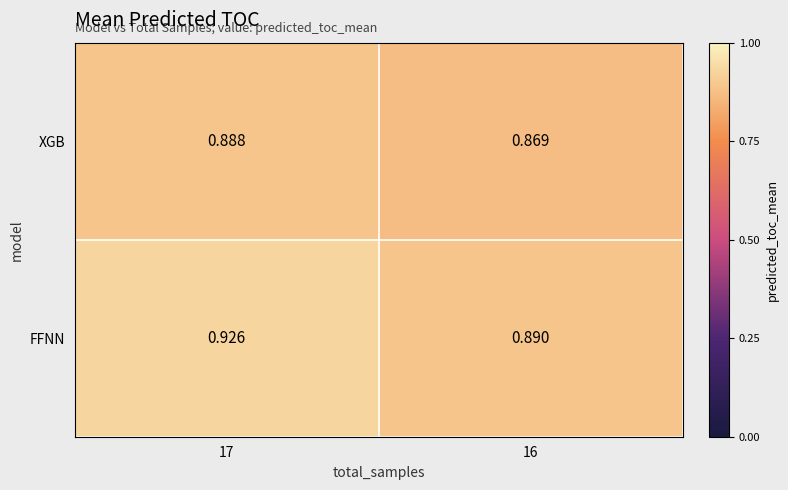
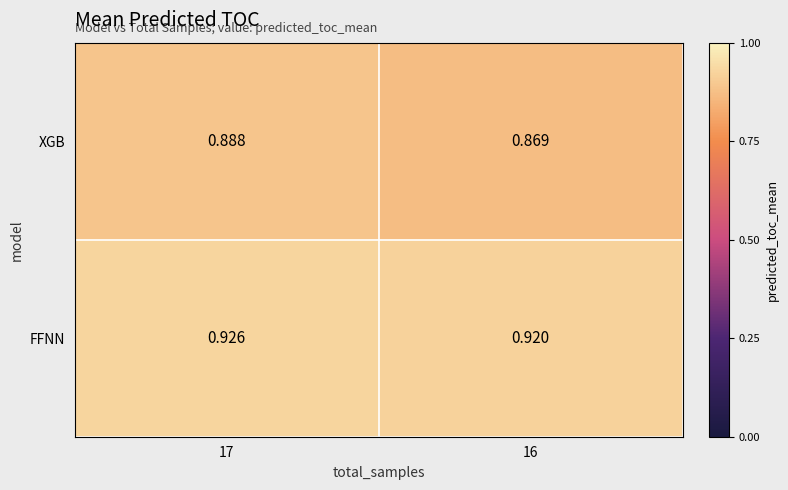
FFNN, 16: 0.890 -> 0.920
